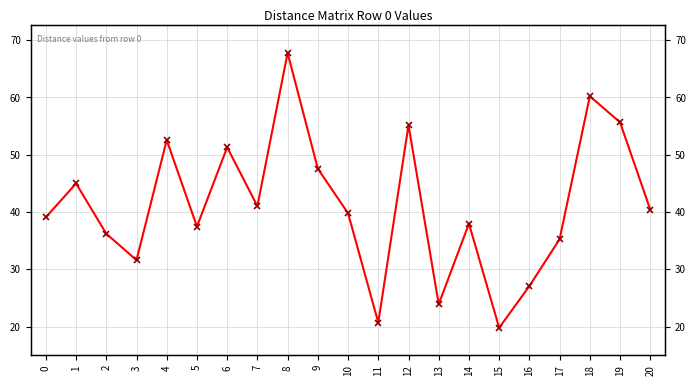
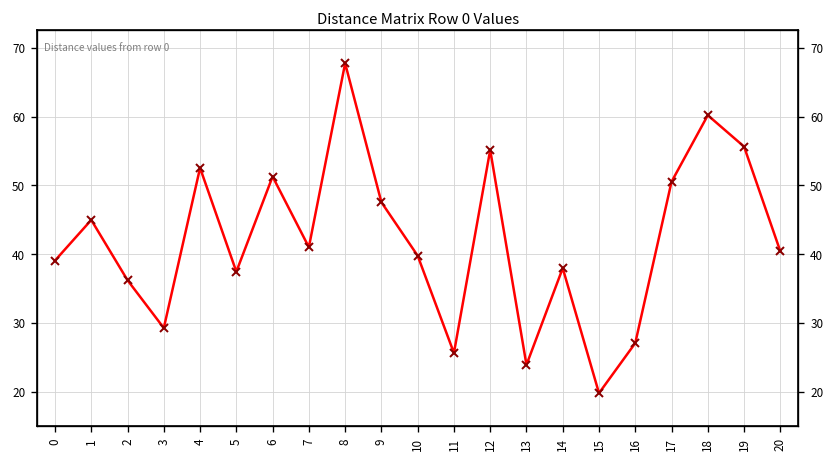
3: 32 -> 29
11: 21 -> 26
17: 35 -> 51
